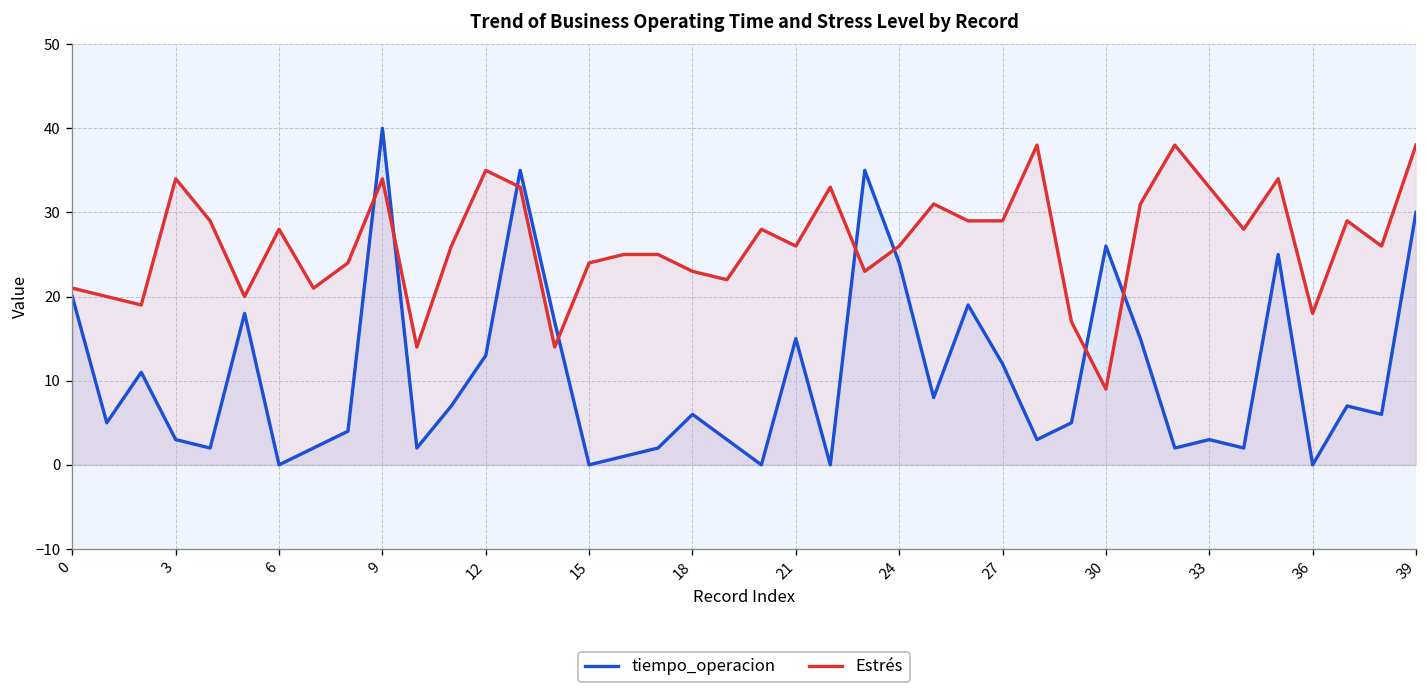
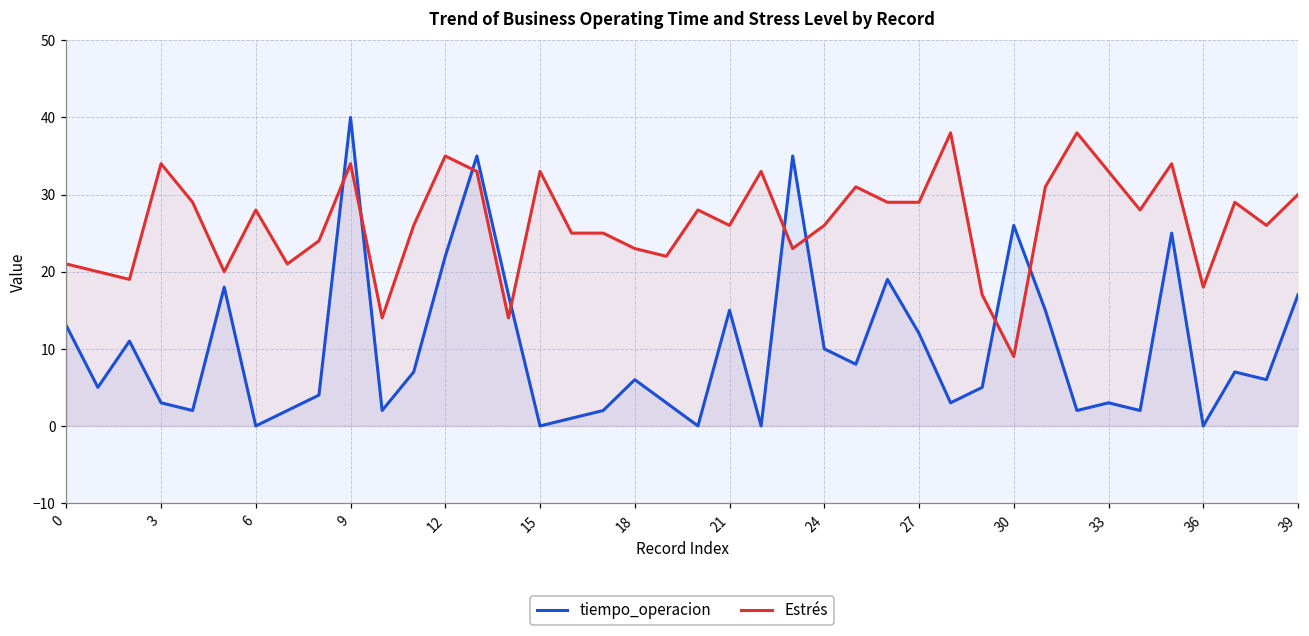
tiempo_operacion, 0: 20 -> 13
tiempo_operacion, 12: 13 -> 22
Estrés, 15: 24 -> 33
tiempo_operacion, 24: 24 -> 10
tiempo_operacion, 39: 30 -> 17
Estrés, 39: 38 -> 30
